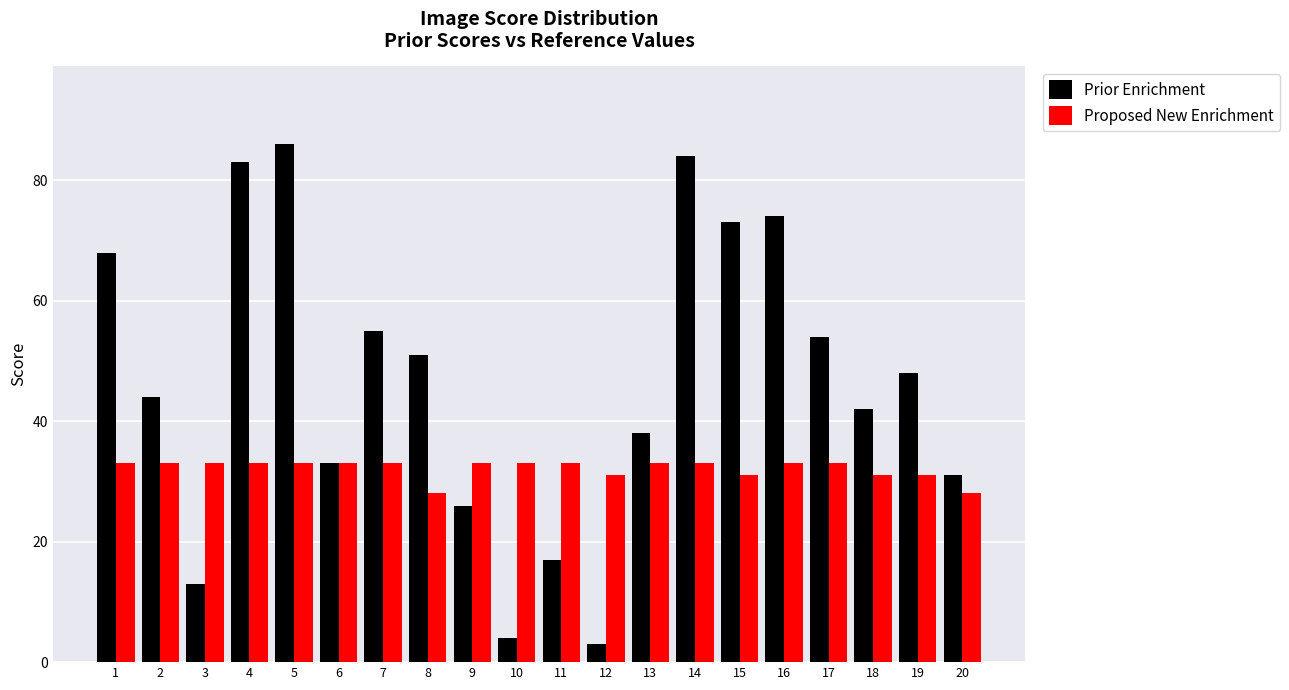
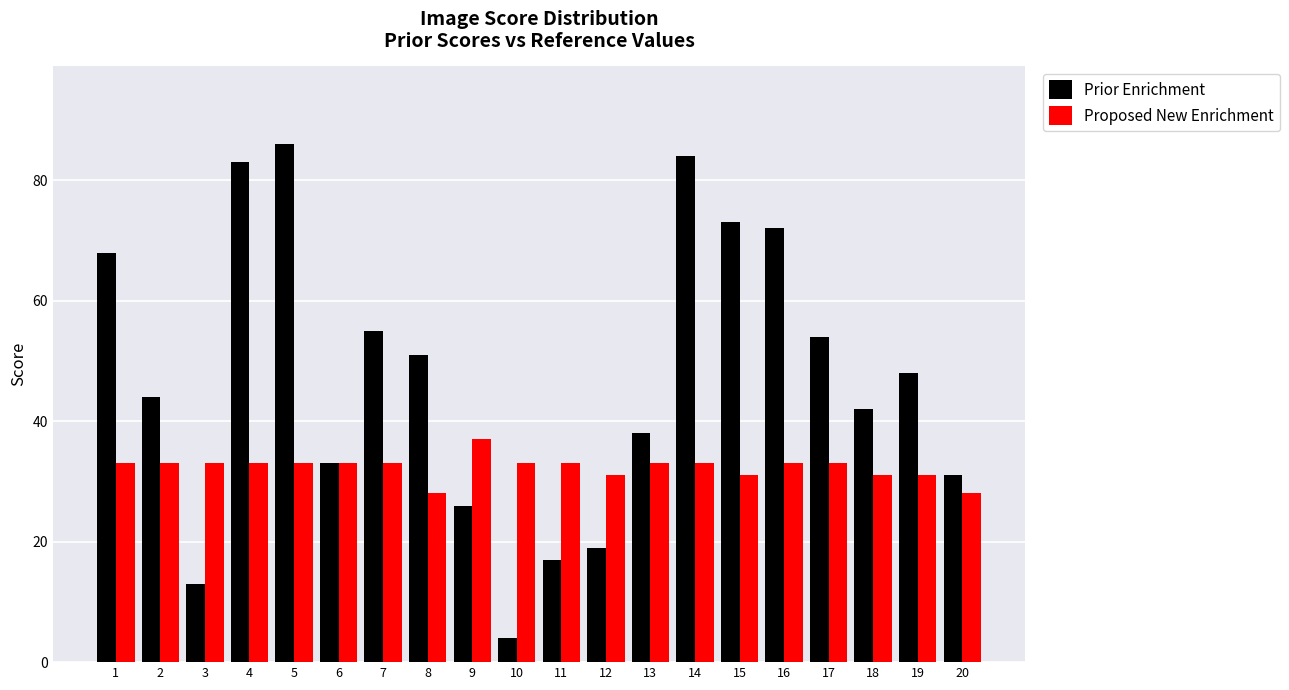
Proposed New Enrichment, 9: 33 -> 37
Prior Enrichment, 12: 3 -> 19
Prior Enrichment, 16: 74 -> 72
